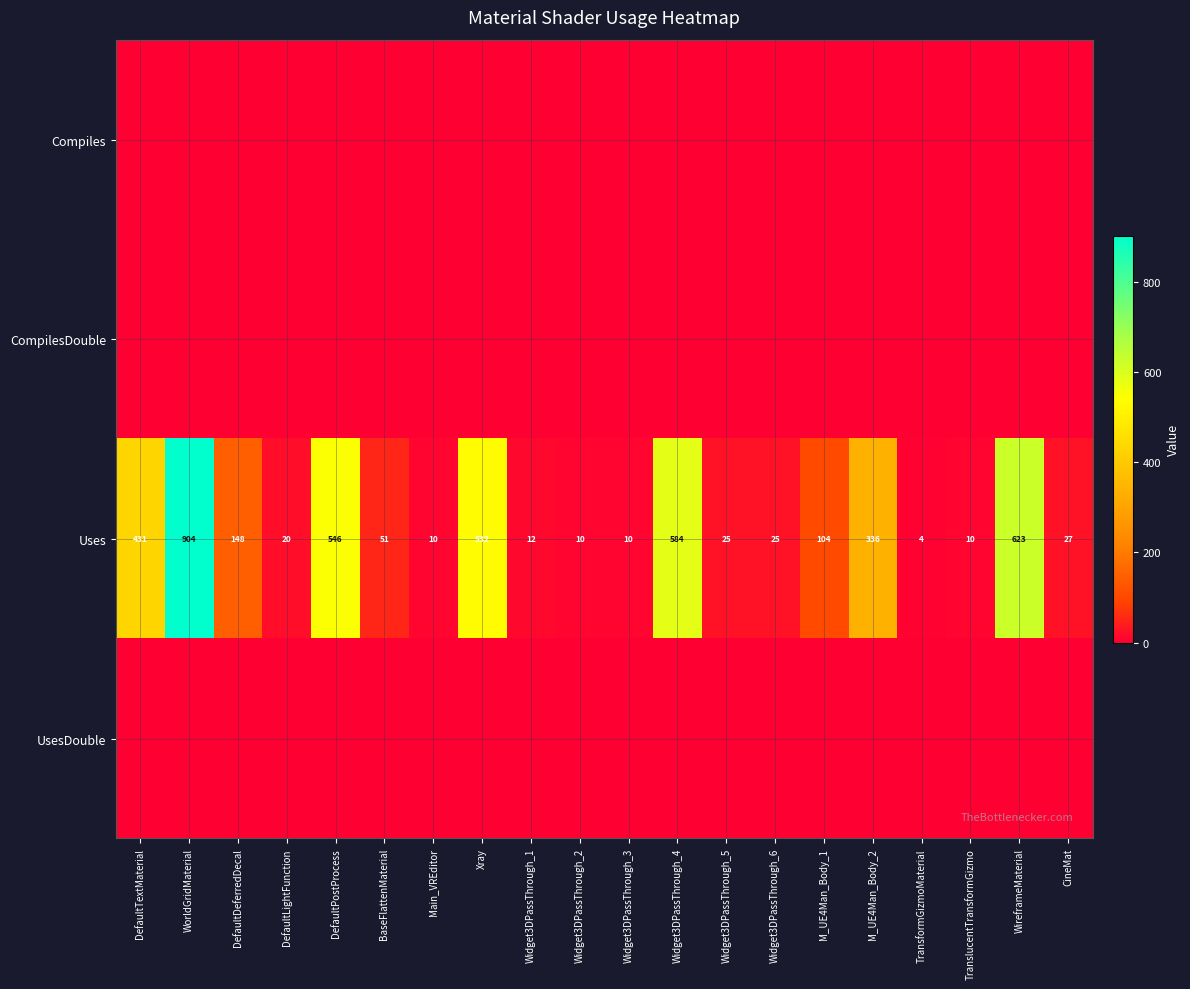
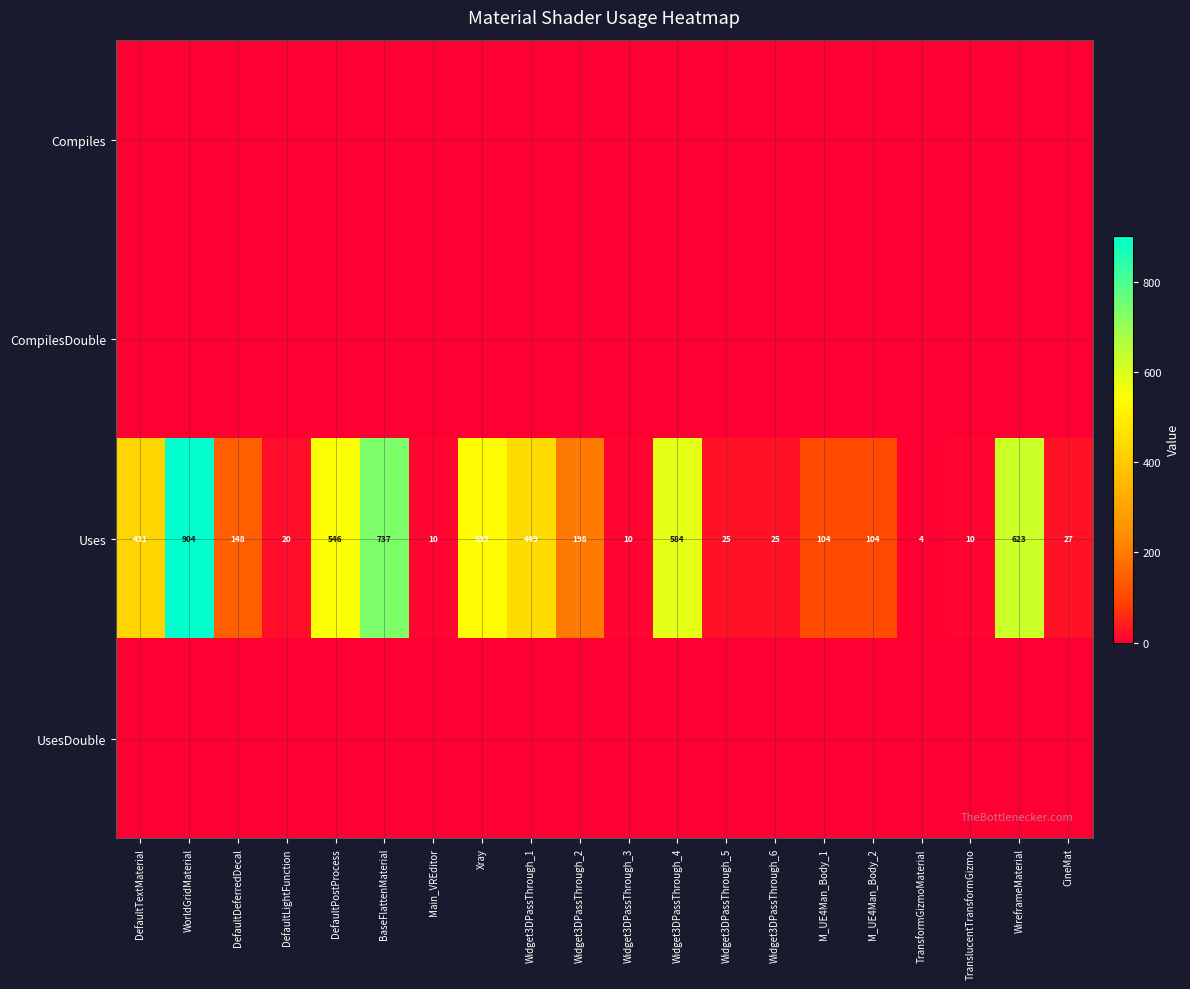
Uses, BaseFlattenMaterial: 51 -> 737
Uses, Widget3DPassThrough_1: 12 -> 449
Uses, Widget3DPassThrough_2: 10 -> 198
Uses, M_UE4Man_Body_2: 336 -> 104
